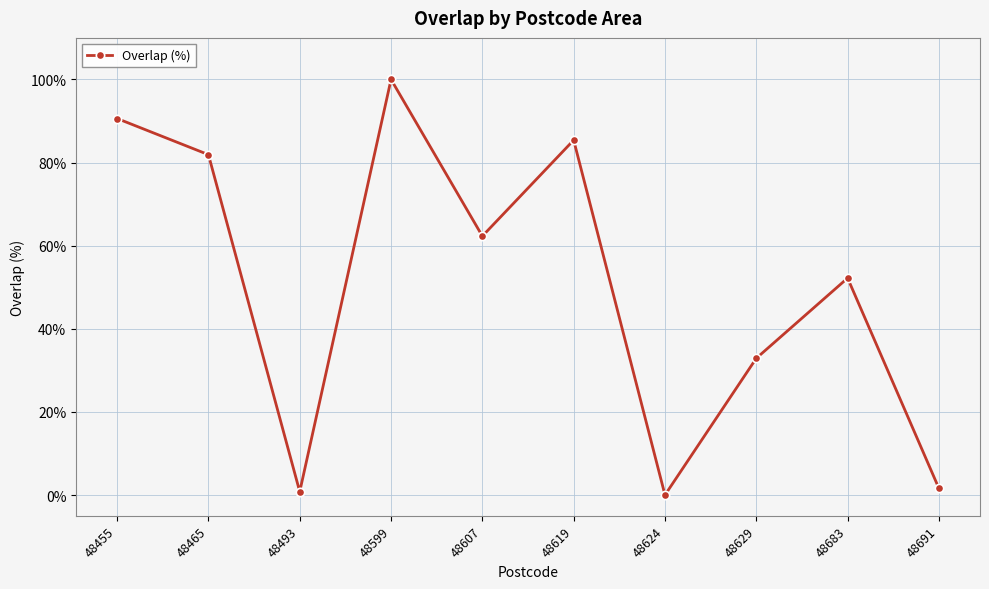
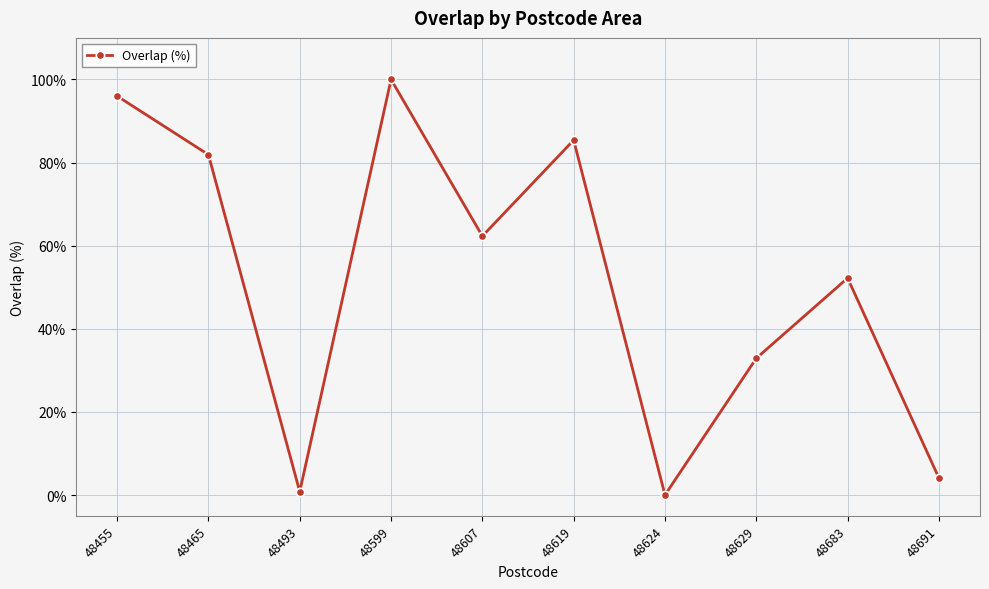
48455: 91% -> 96%
48691: 2% -> 4%
